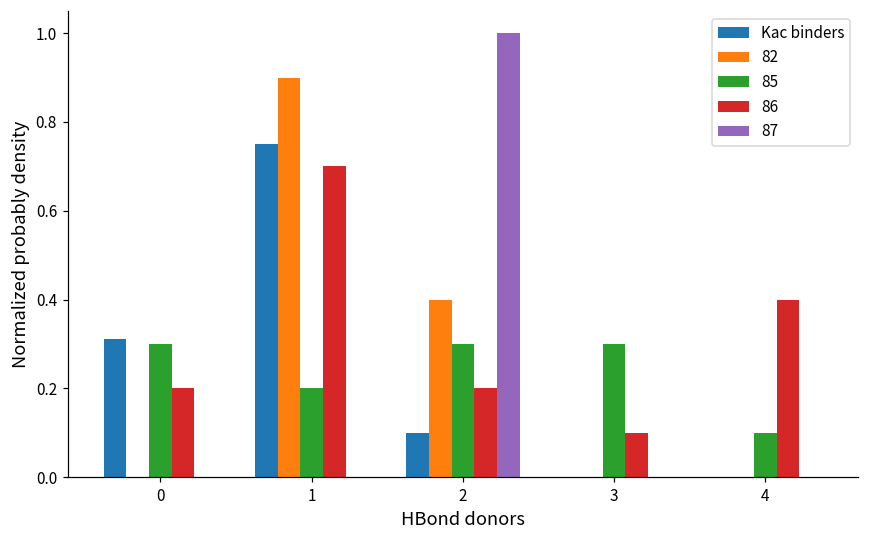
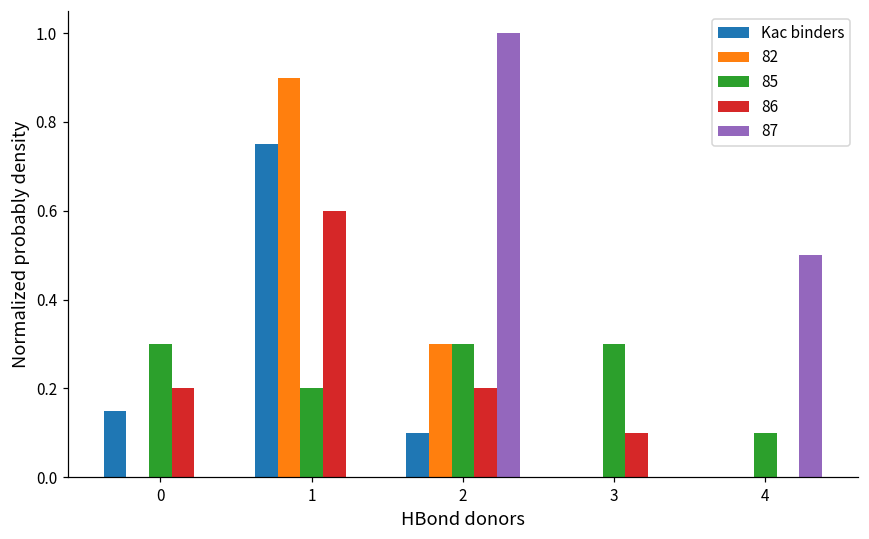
Kac binders, 0: 0.31 -> 0.15
86, 1: 0.7 -> 0.6
82, 2: 0.4 -> 0.3
86, 4: 0.4 -> 0.0
87, 4: 0.0 -> 0.5
